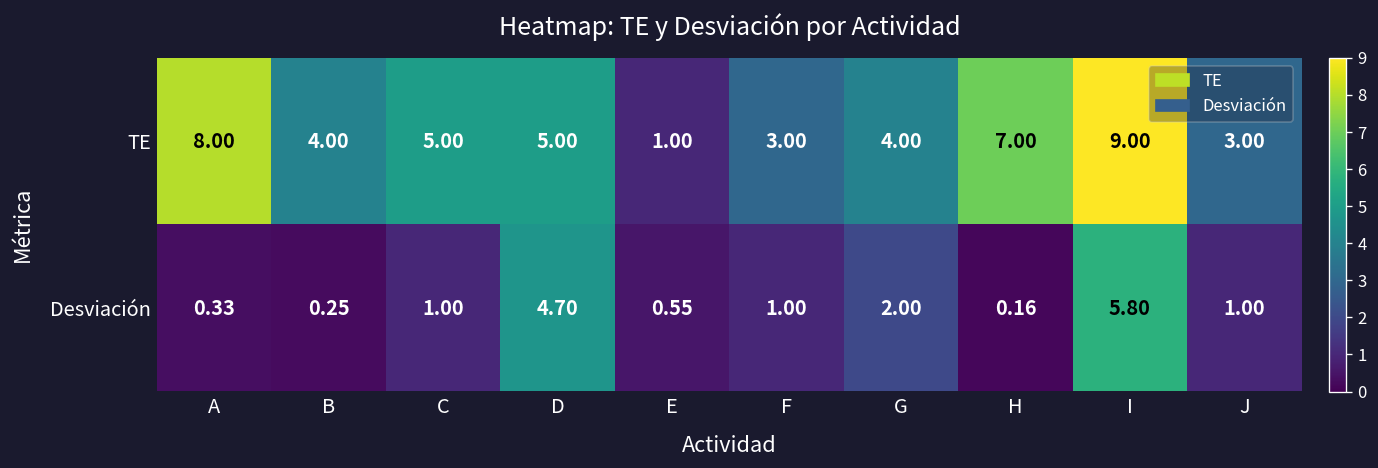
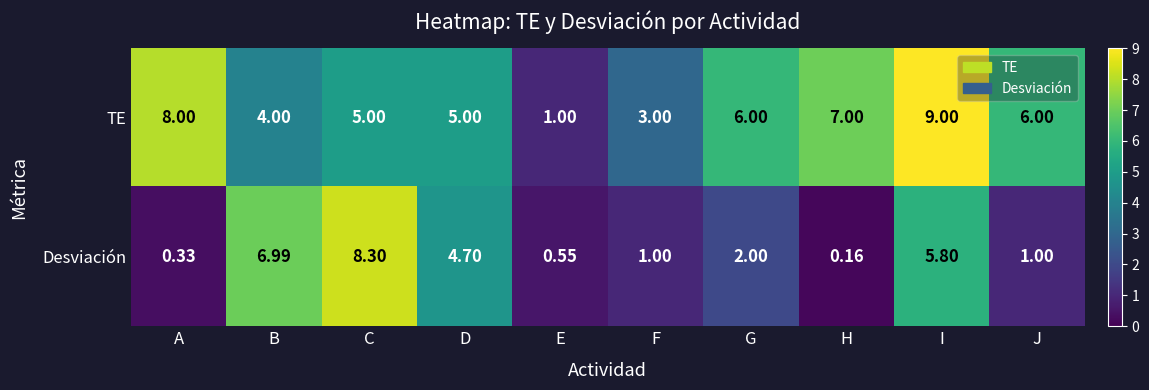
TE, G: 4.00 -> 6.00
TE, J: 3.00 -> 6.00
Desviación, B: 0.25 -> 6.99
Desviación, C: 1.00 -> 8.30
